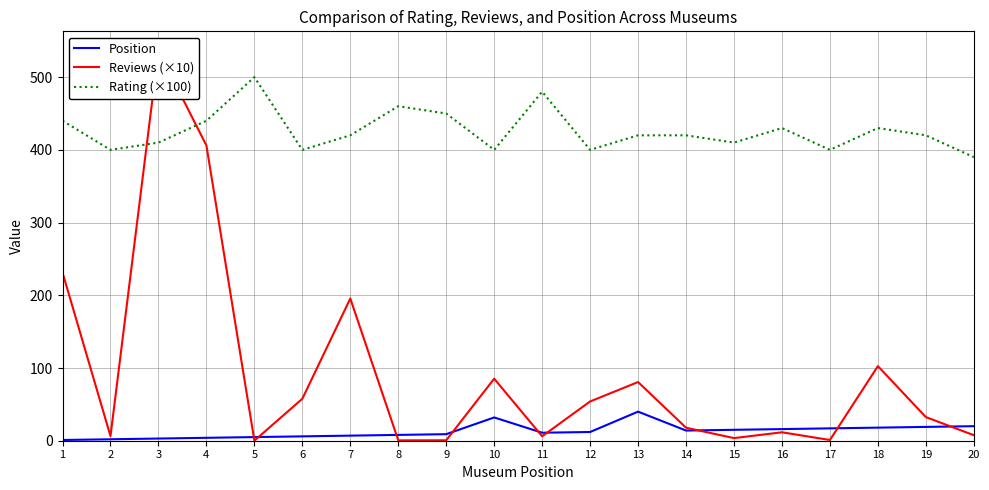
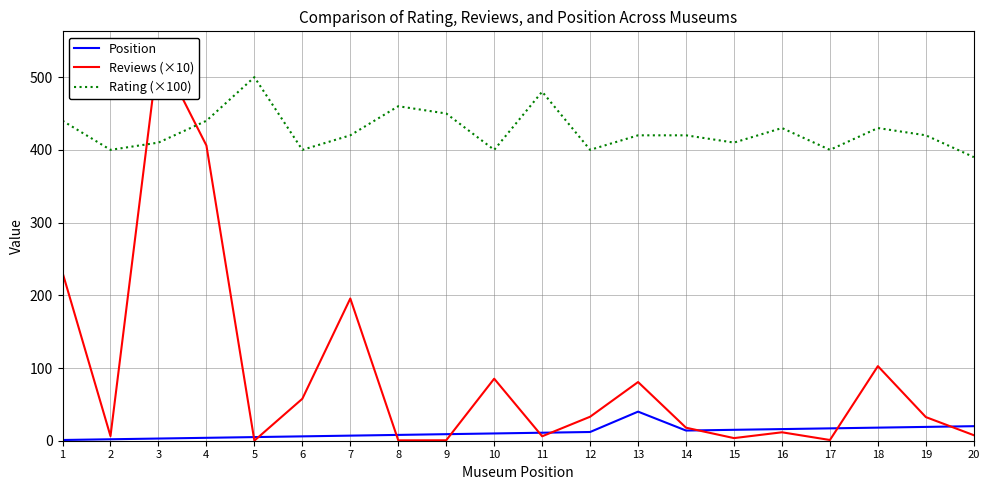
Position, 10: 30 -> 10
Reviews (×10), 12: 50 -> 30
